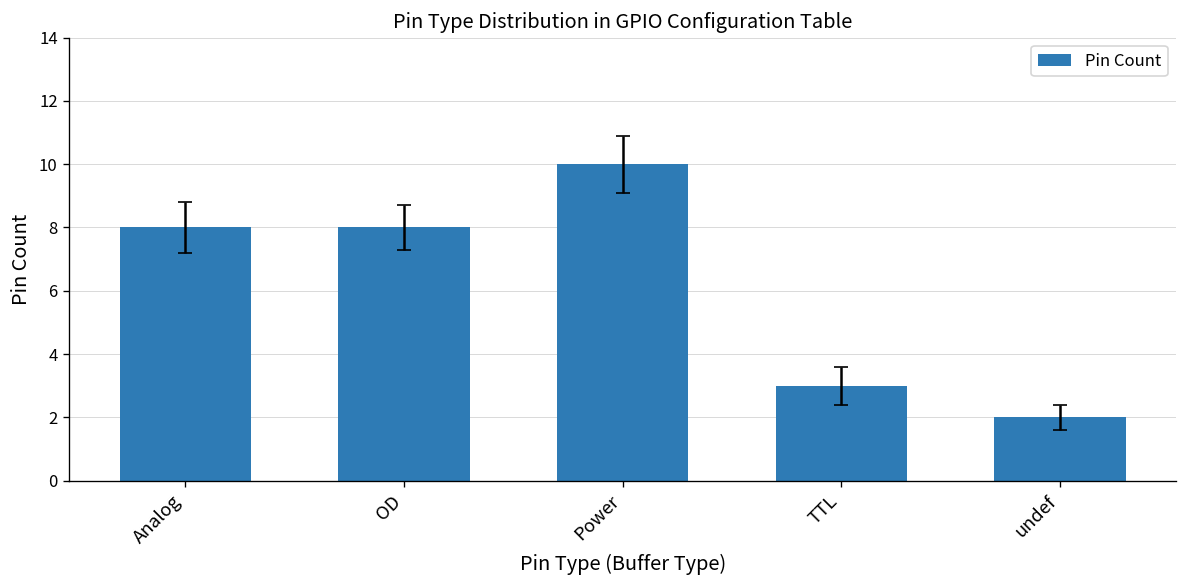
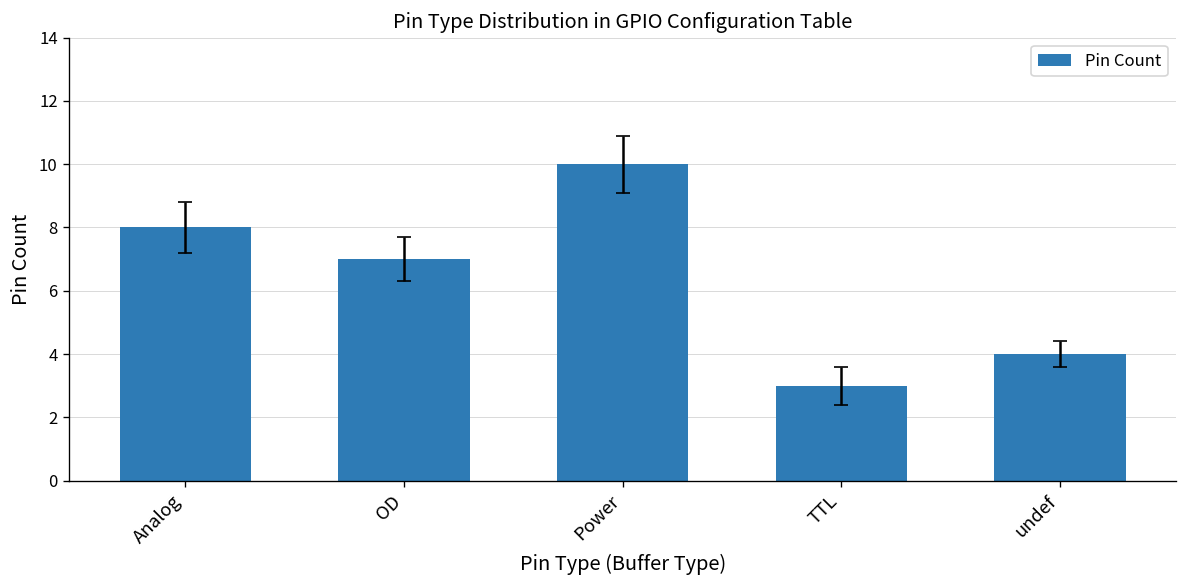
Pin Count, OD: 8 -> 7
Pin Count, undef: 2 -> 4
